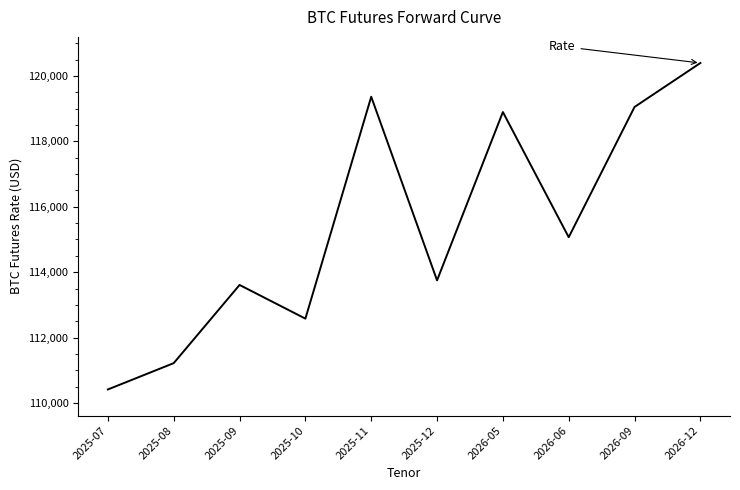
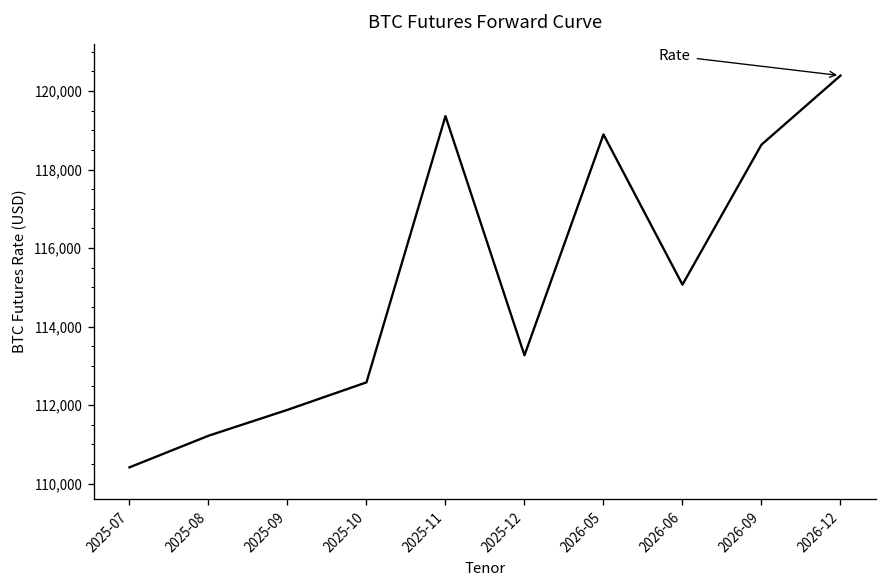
2025-09: 113,600 -> 111,900
2025-12: 113,800 -> 113,300
2026-09: 119,100 -> 118,600
